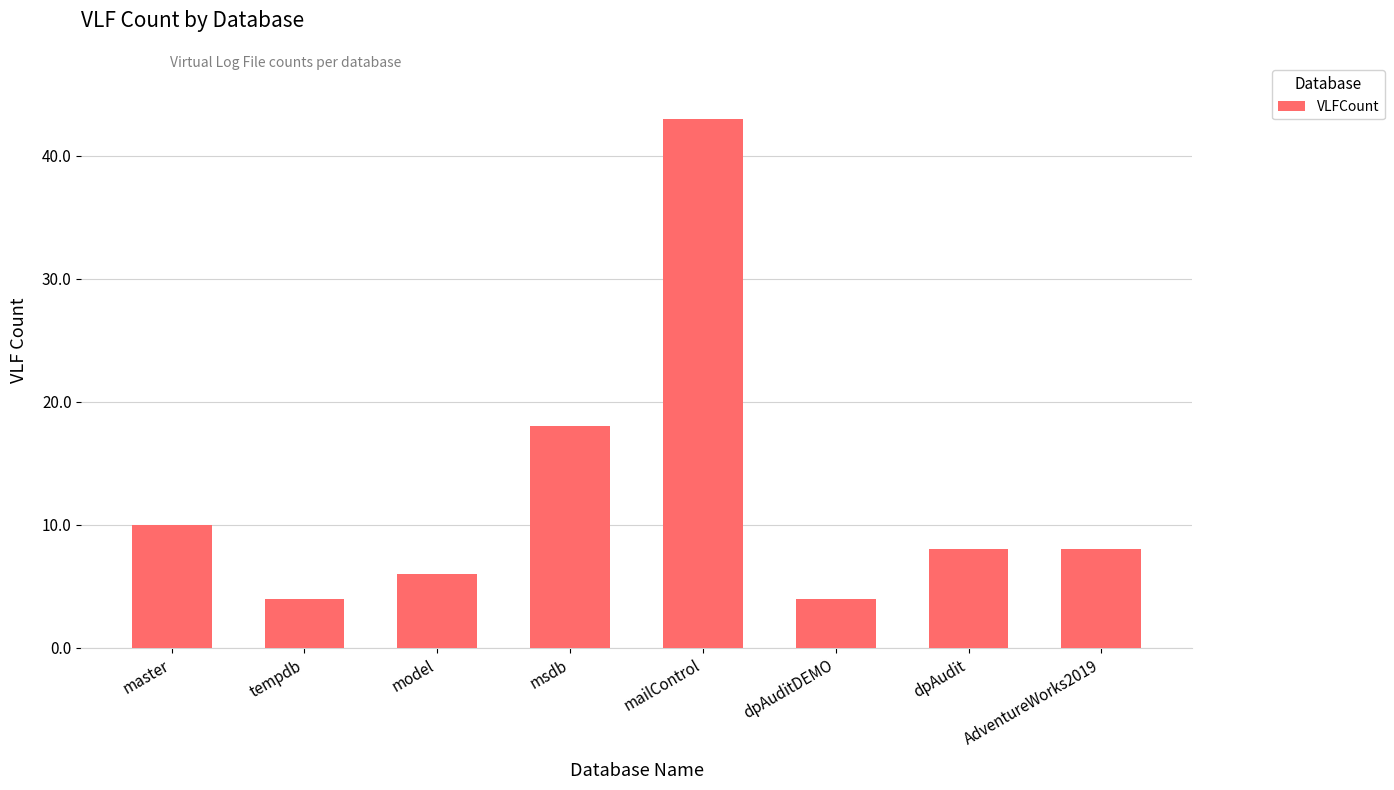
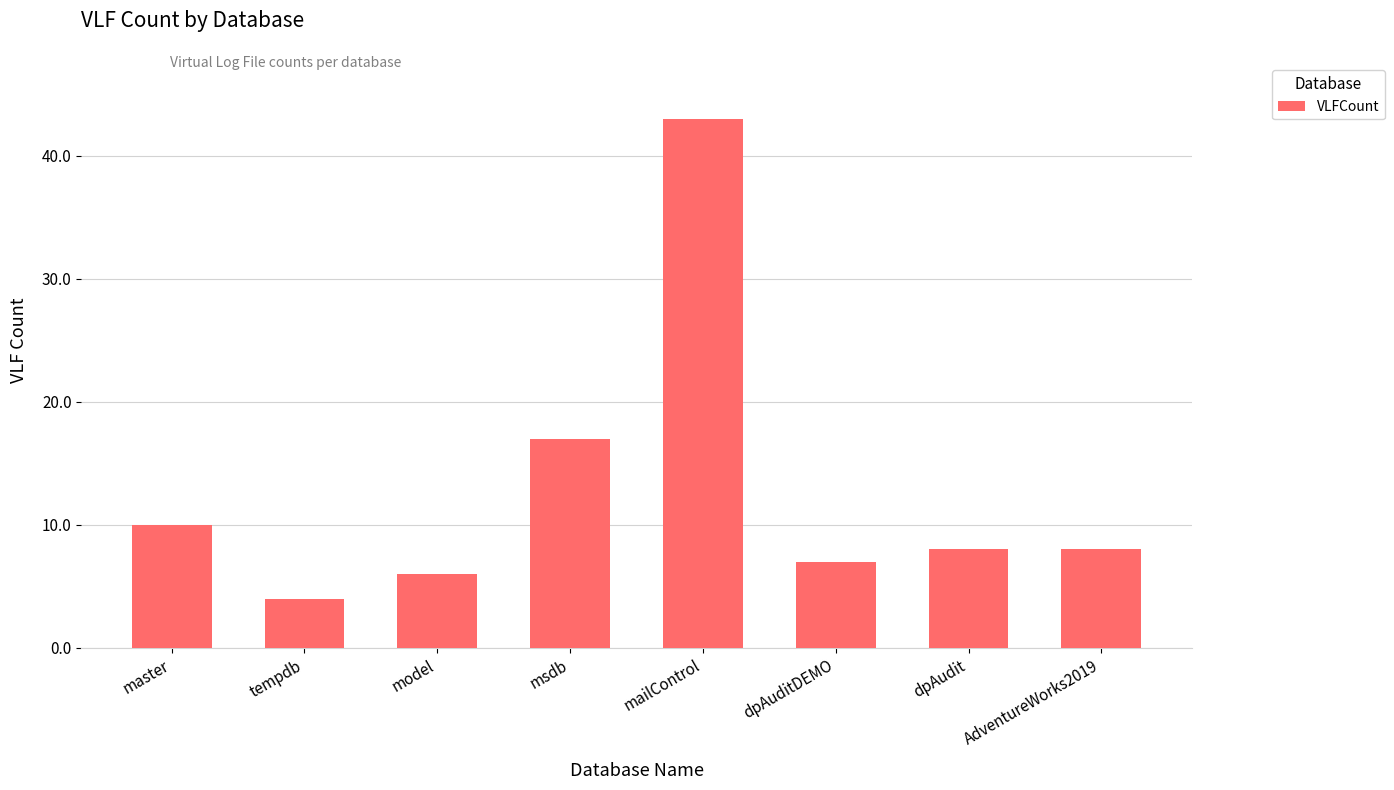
msdb: 18 -> 17
dpAuditDEMO: 4 -> 7
